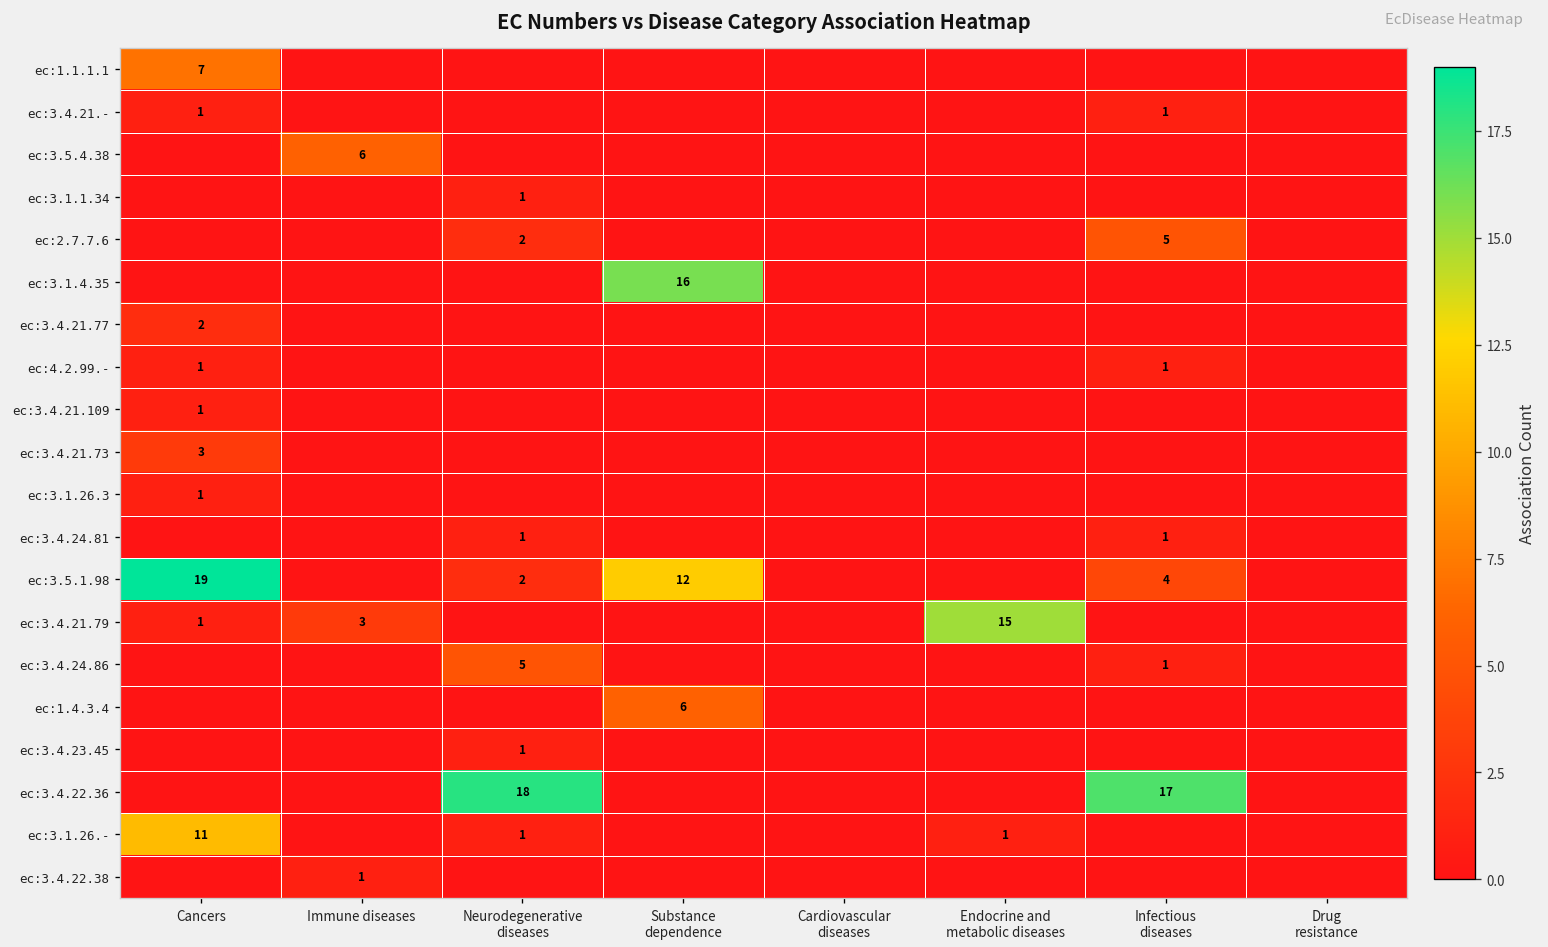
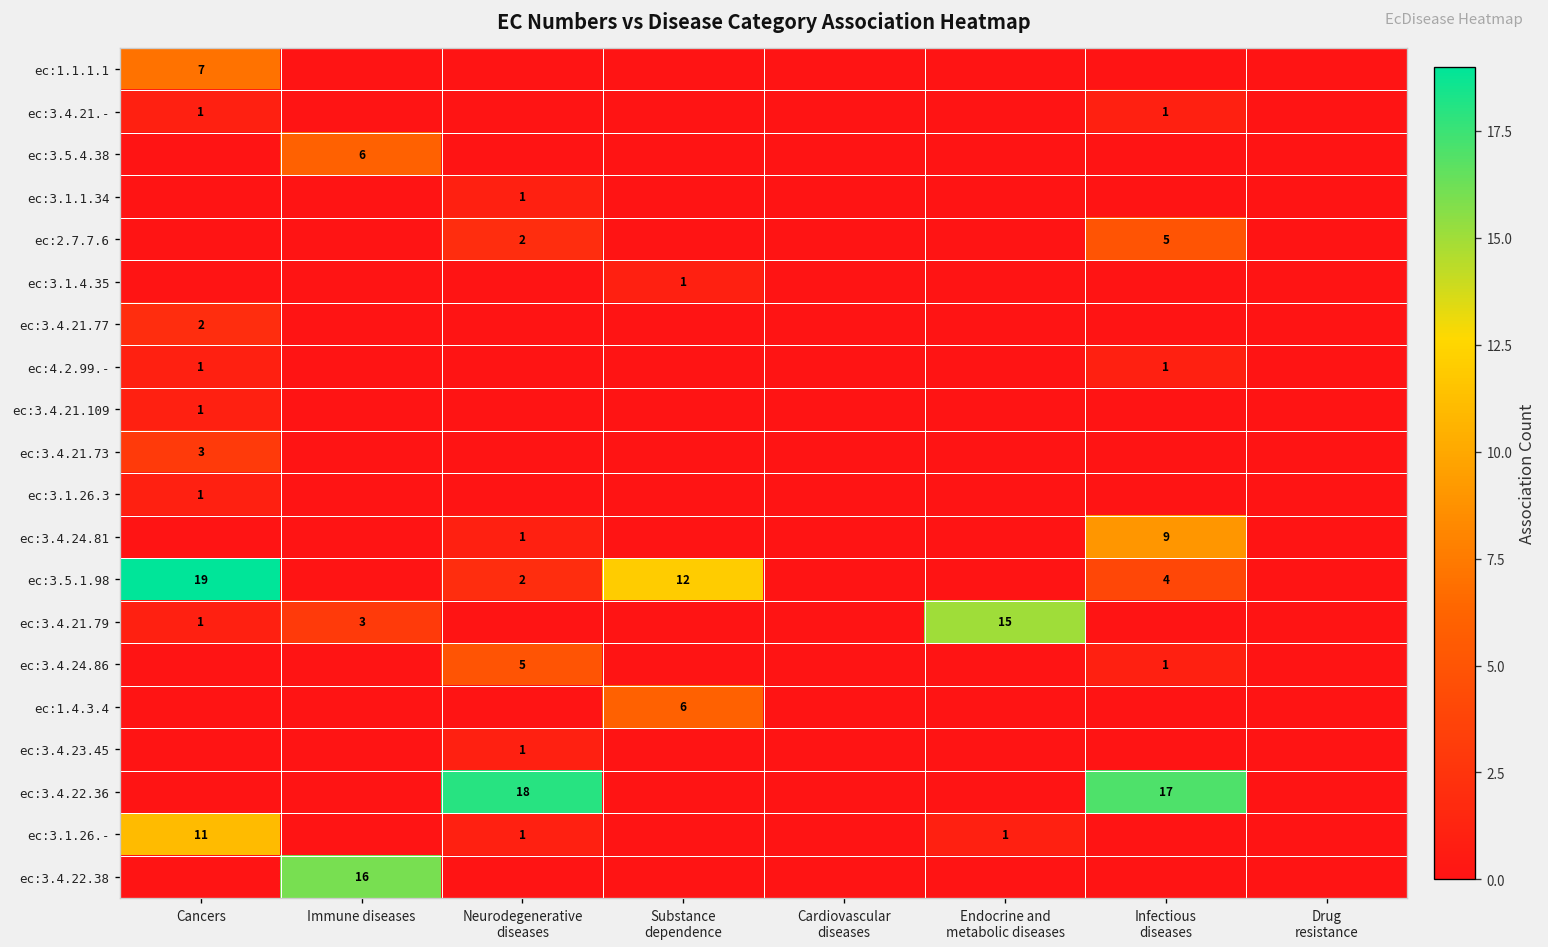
ec:3.1.4.35, Substance dependence: 16 -> 1
ec:3.4.24.81, Infectious diseases: 1 -> 9
ec:3.4.22.38, Immune diseases: 1 -> 16
